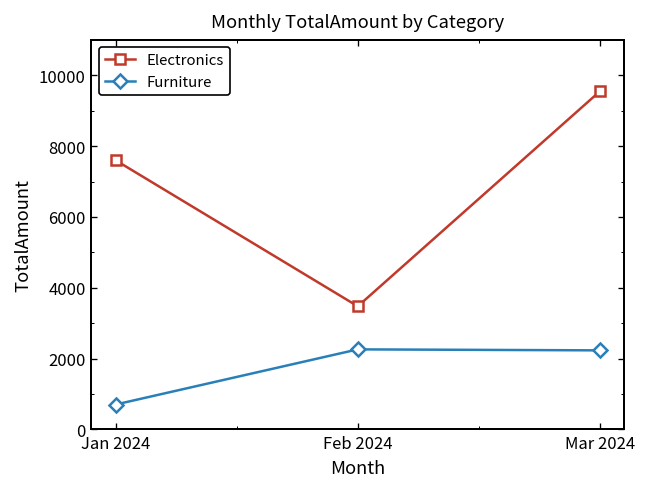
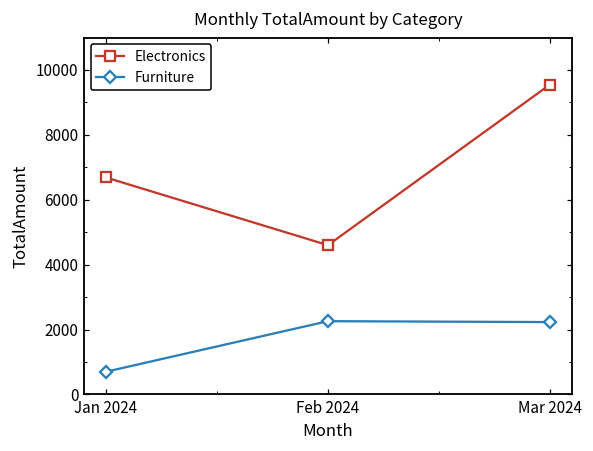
Electronics, Jan 2024: 7600 -> 6700
Electronics, Feb 2024: 3500 -> 4600
